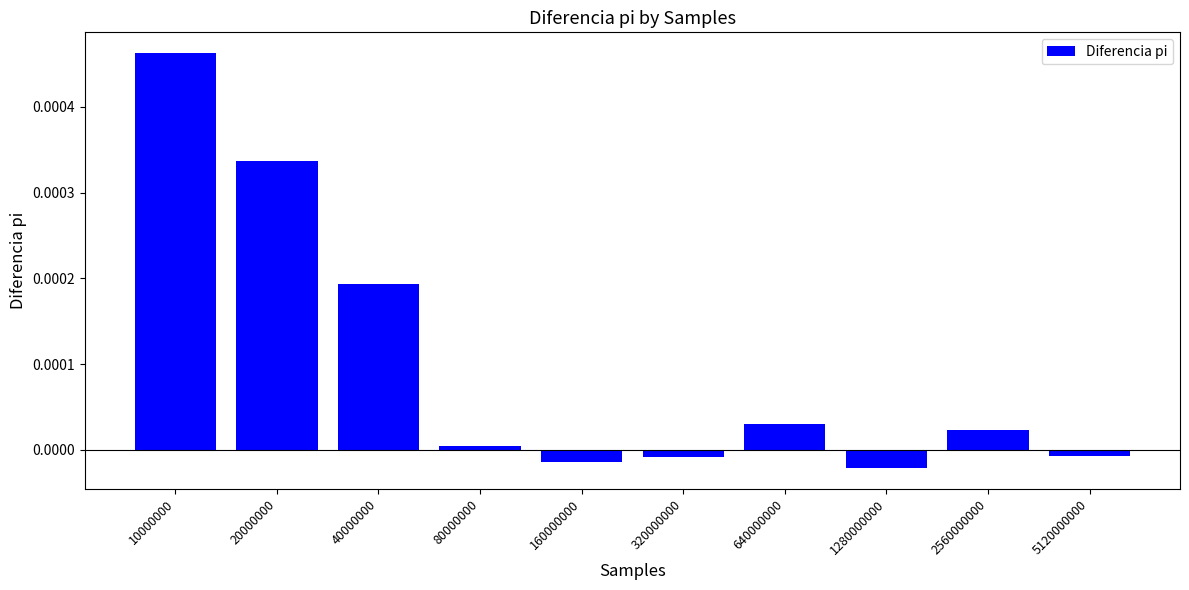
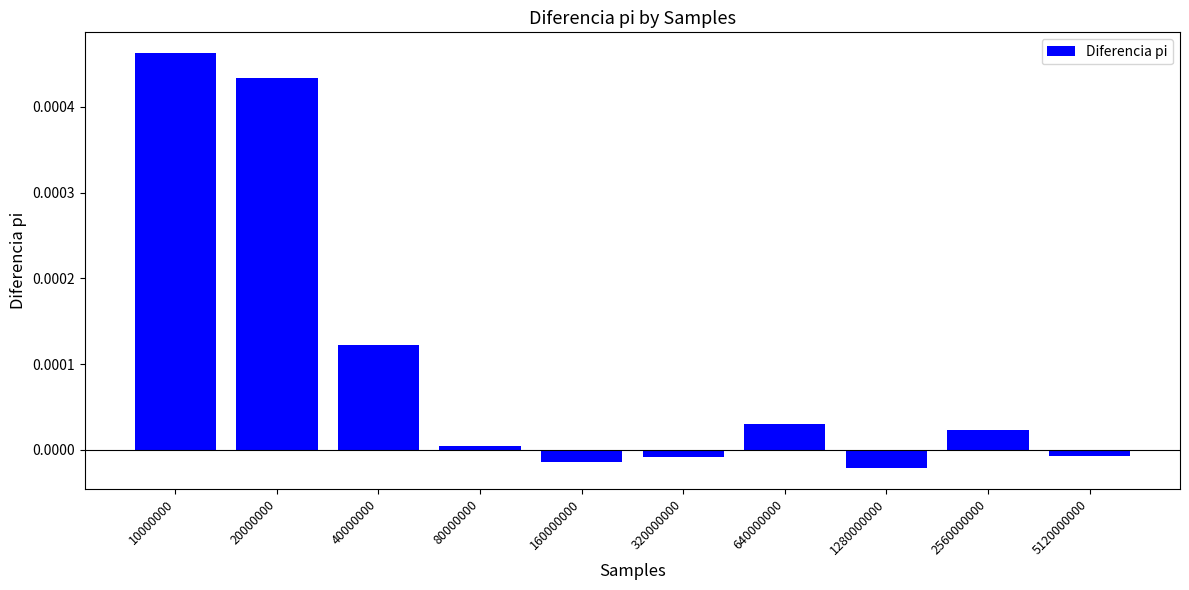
20000000: 0.00034 -> 0.00043
40000000: 0.00019 -> 0.00012
